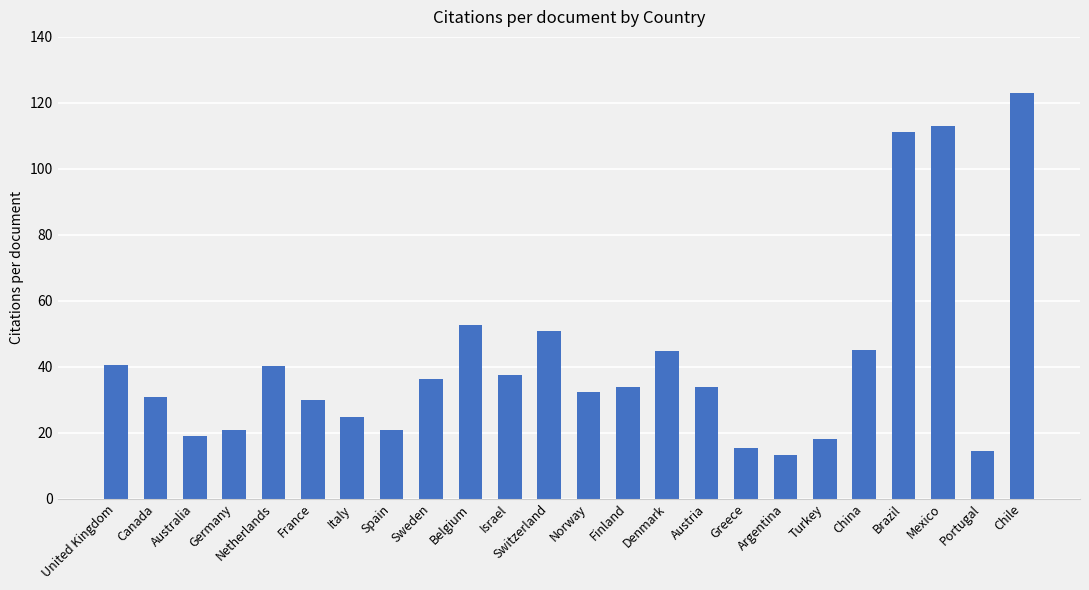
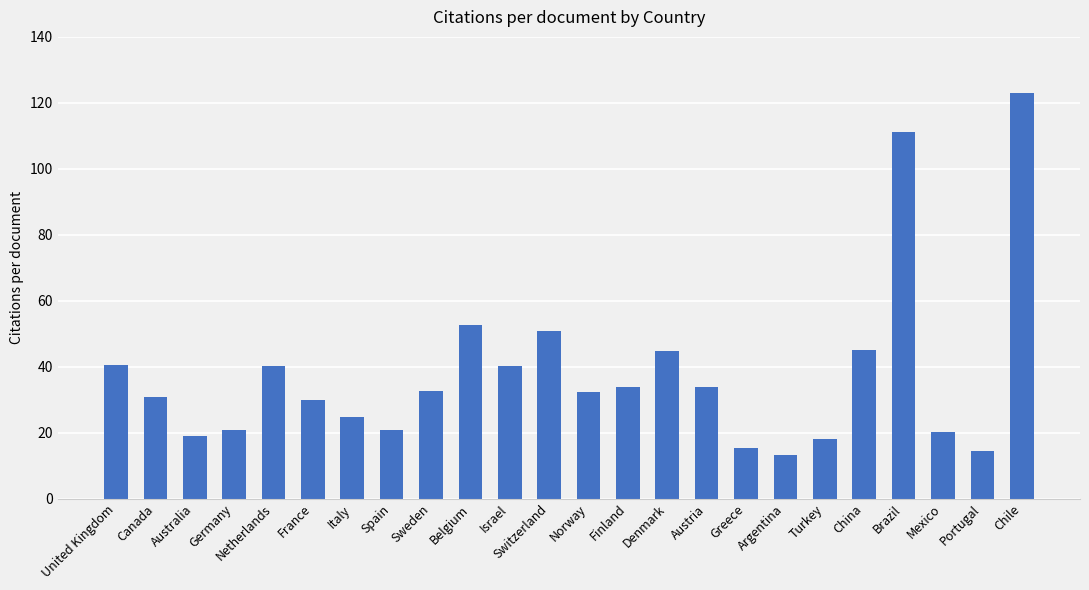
Sweden: 36 -> 33
Israel: 38 -> 40
Mexico: 113 -> 20
